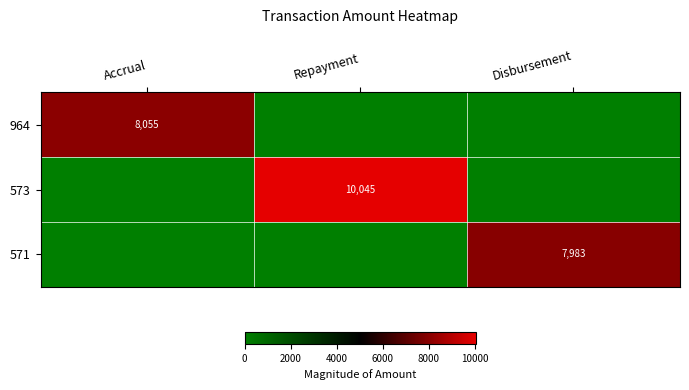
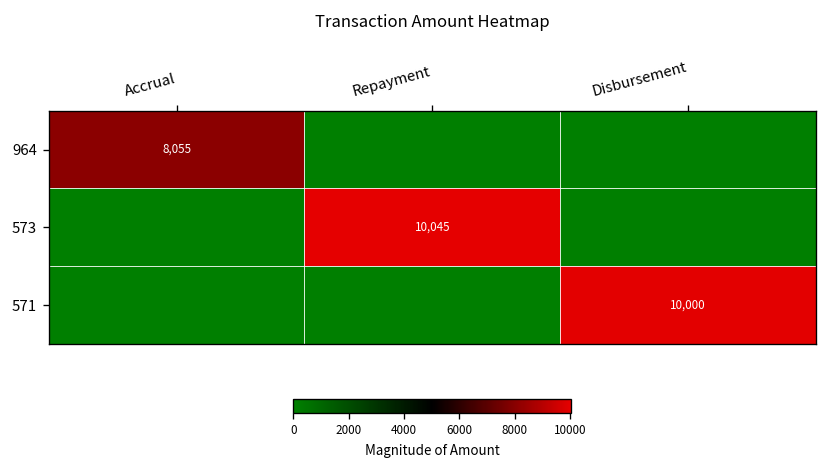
571, Disbursement: 7,983 -> 10,000
